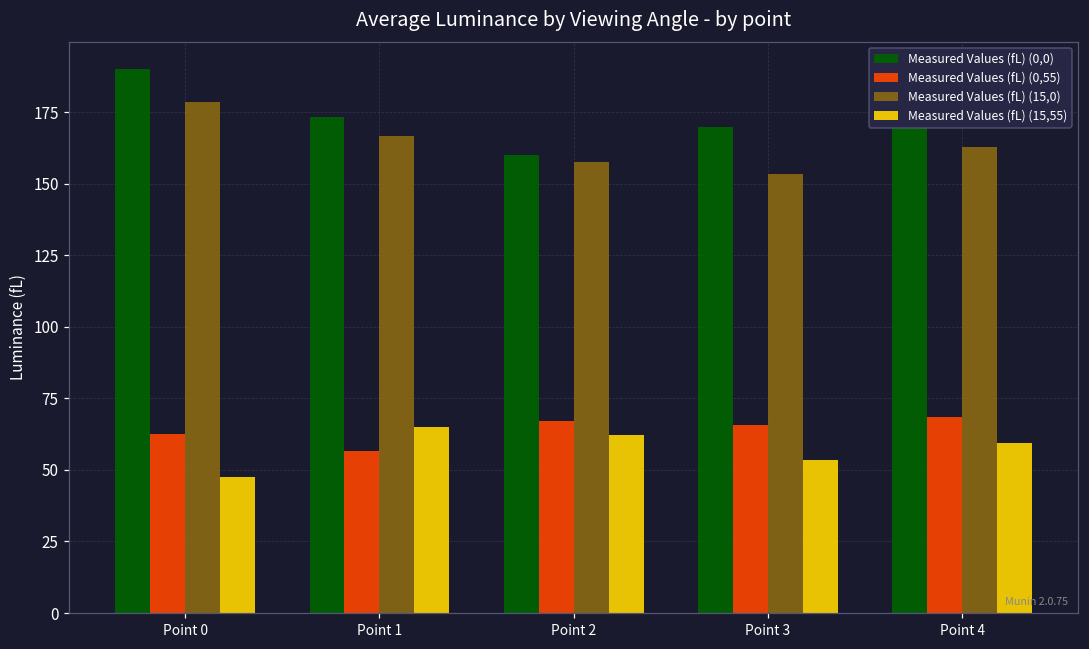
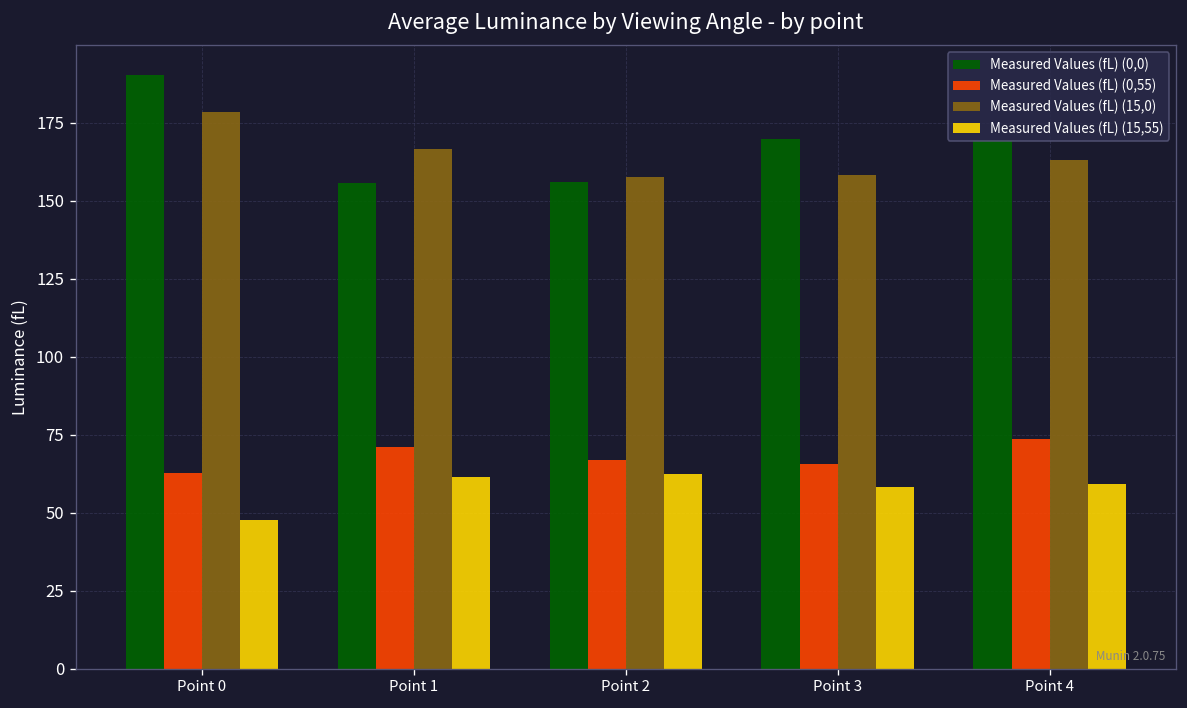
Measured Values (fL) (0,0), Point 1: 174 -> 156
Measured Values (fL) (0,55), Point 1: 57 -> 71
Measured Values (fL) (15,55), Point 1: 65 -> 62
Measured Values (fL) (0,0), Point 2: 160 -> 156
Measured Values (fL) (15,0), Point 3: 153 -> 158
Measured Values (fL) (15,55), Point 3: 53 -> 58
Measured Values (fL) (0,55), Point 4: 68 -> 74
